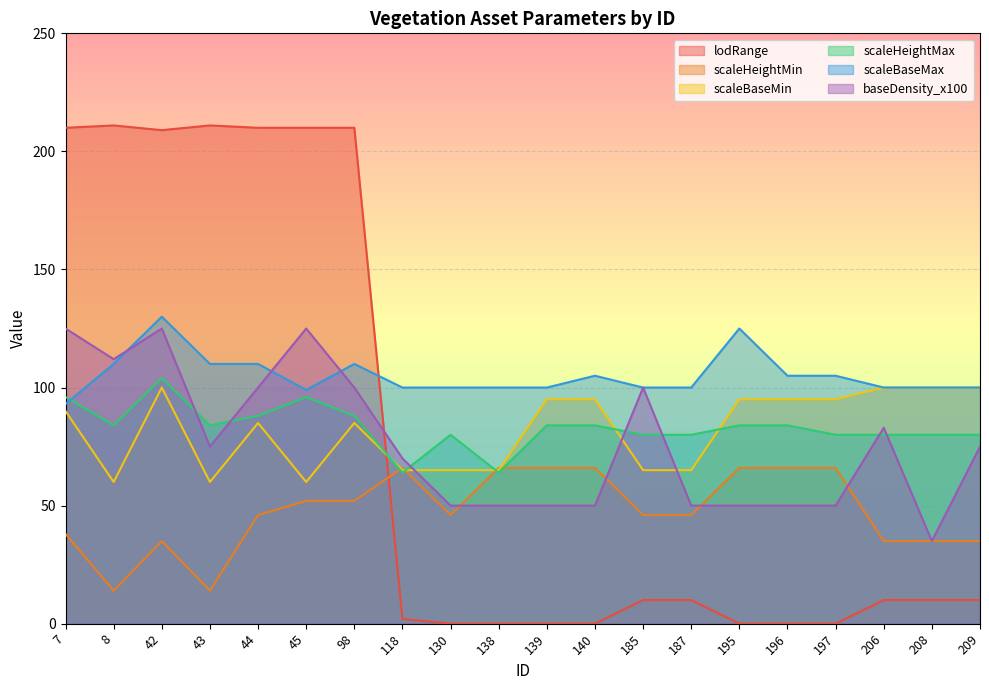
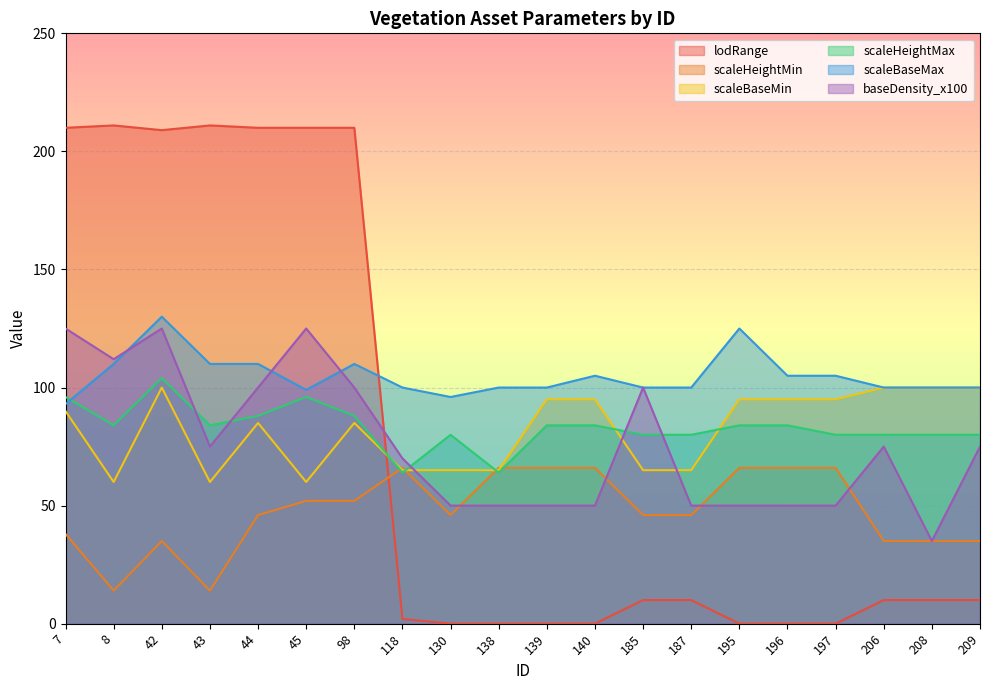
scaleBaseMax, 130: 100 -> 96
baseDensity_x100, 206: 83 -> 75
